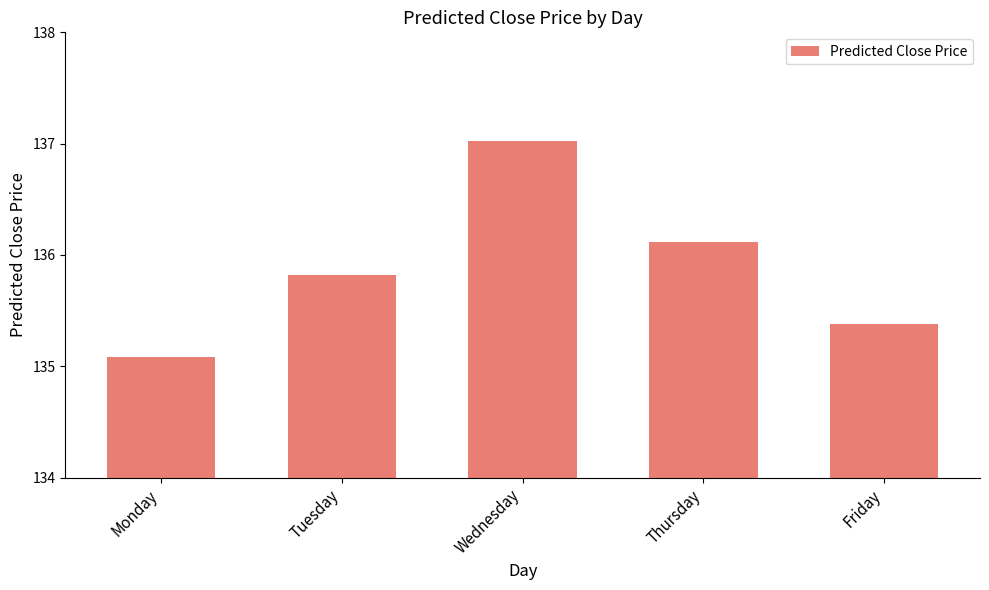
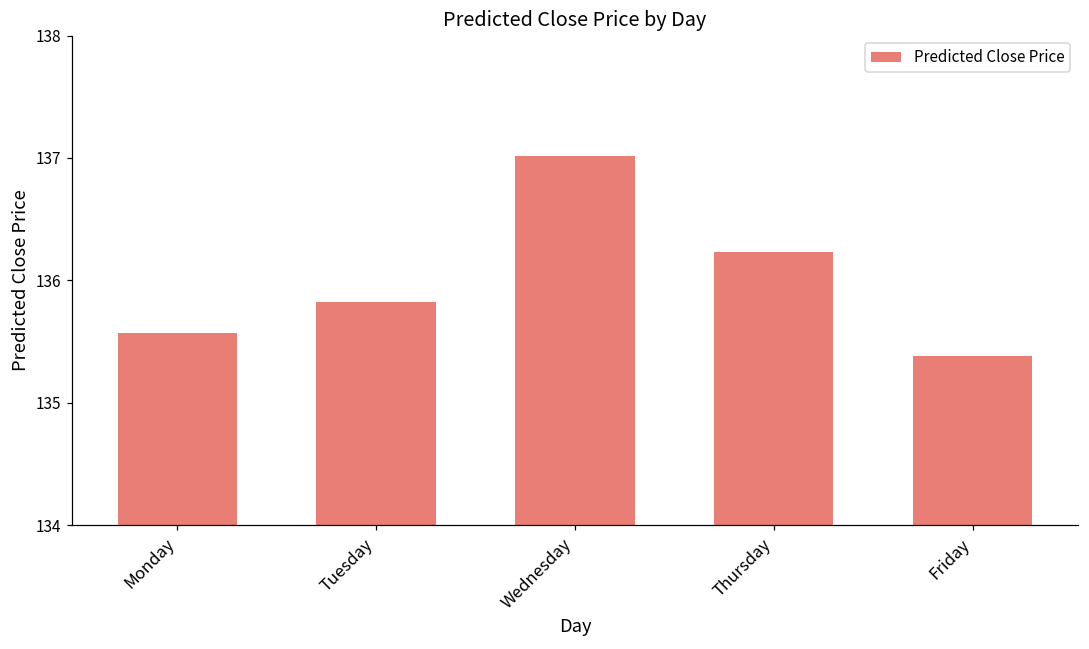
Monday: 135.08 -> 135.57
Thursday: 136.12 -> 136.23
